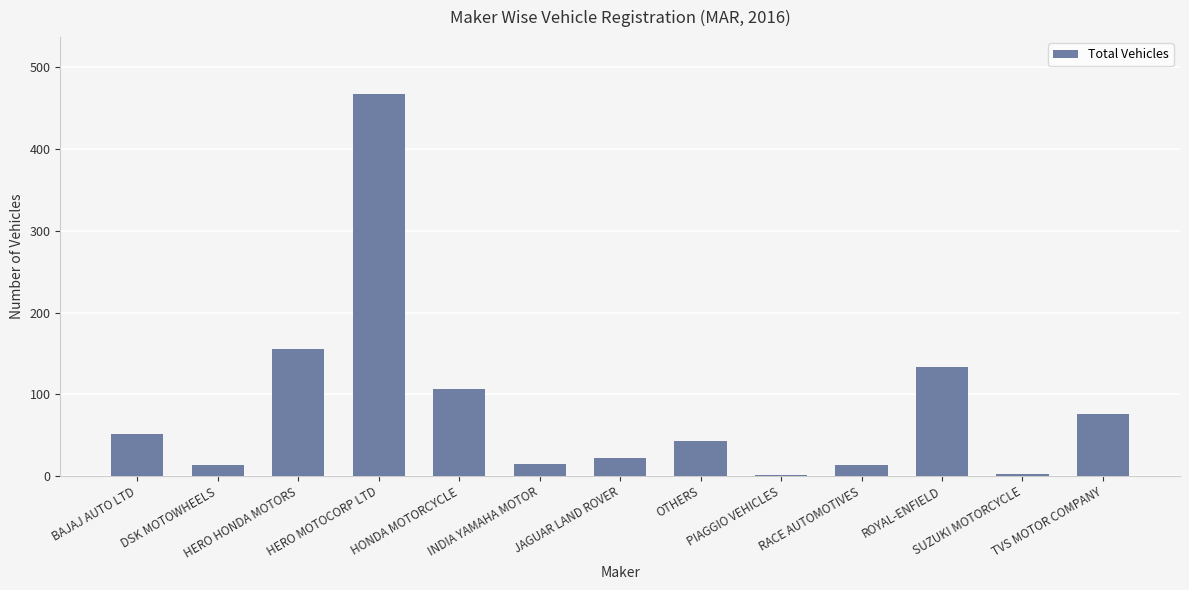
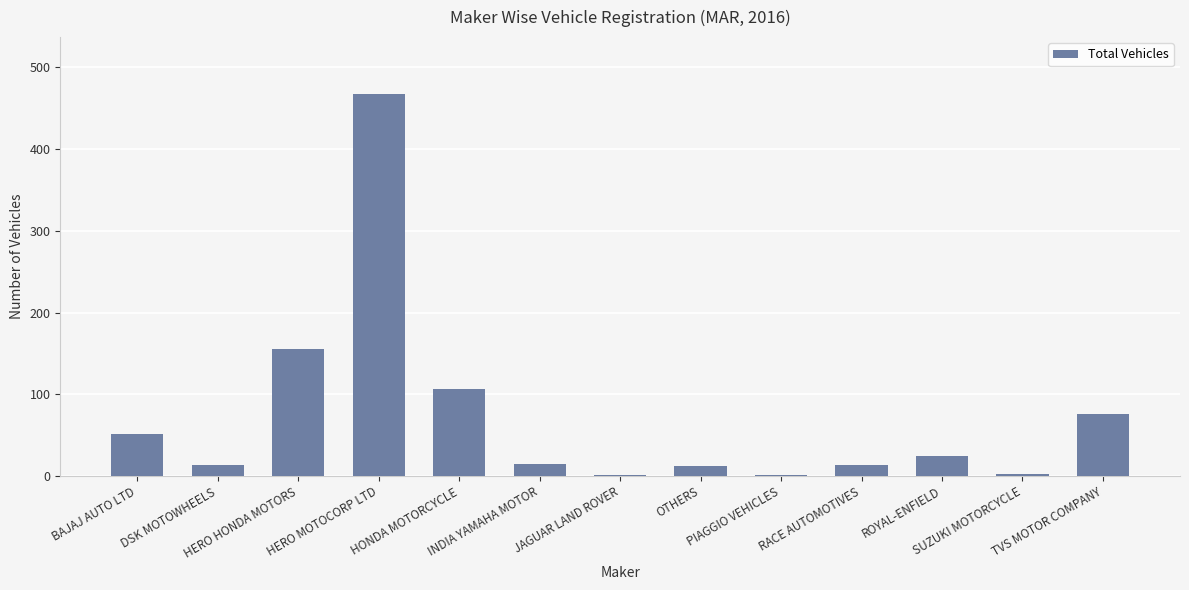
JAGUAR LAND ROVER: 20 -> 0
OTHERS: 40 -> 10
ROYAL-ENFIELD: 130 -> 20
